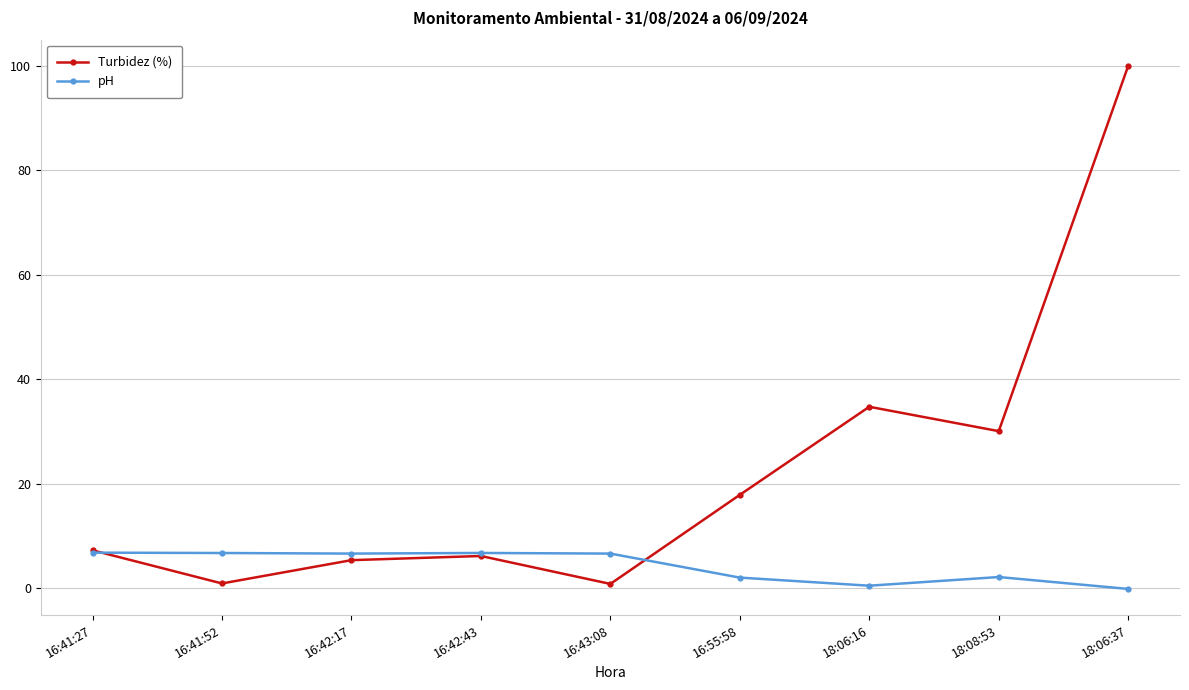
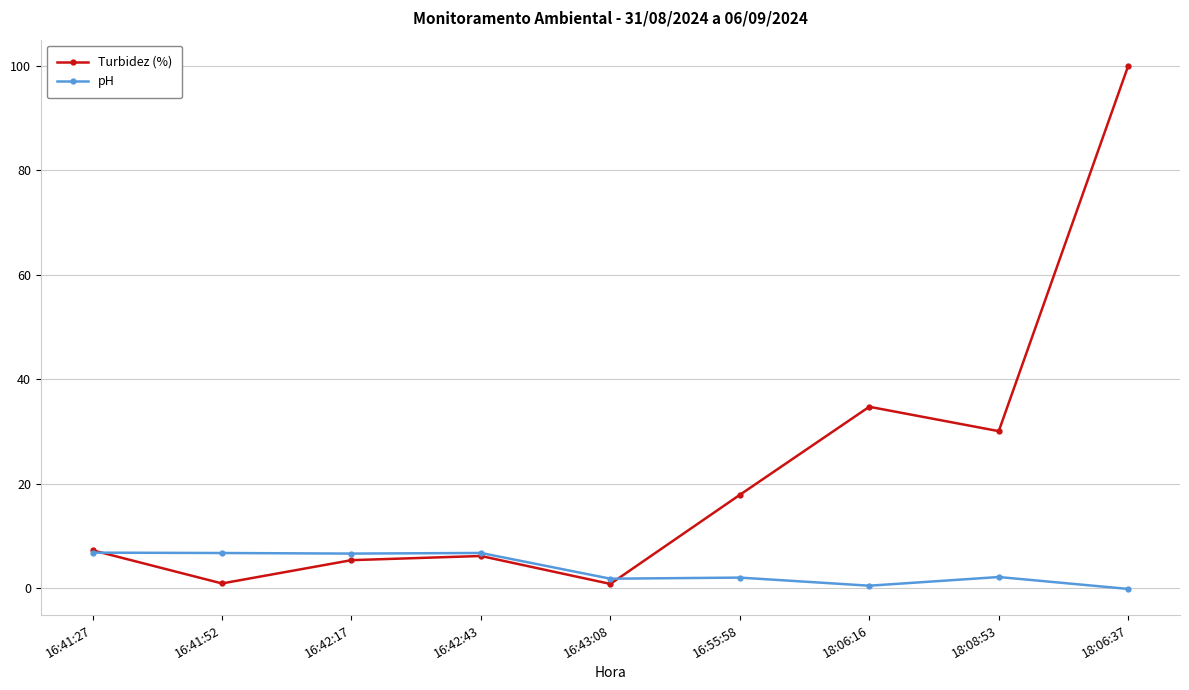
pH, 16:43:08: 7 -> 2
